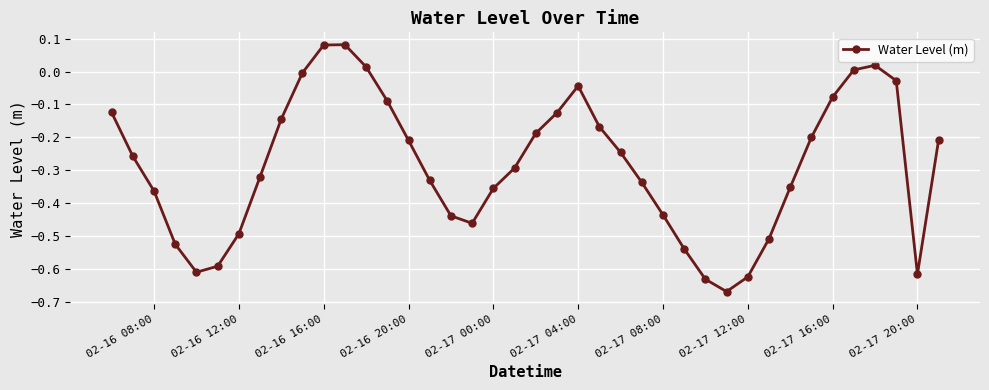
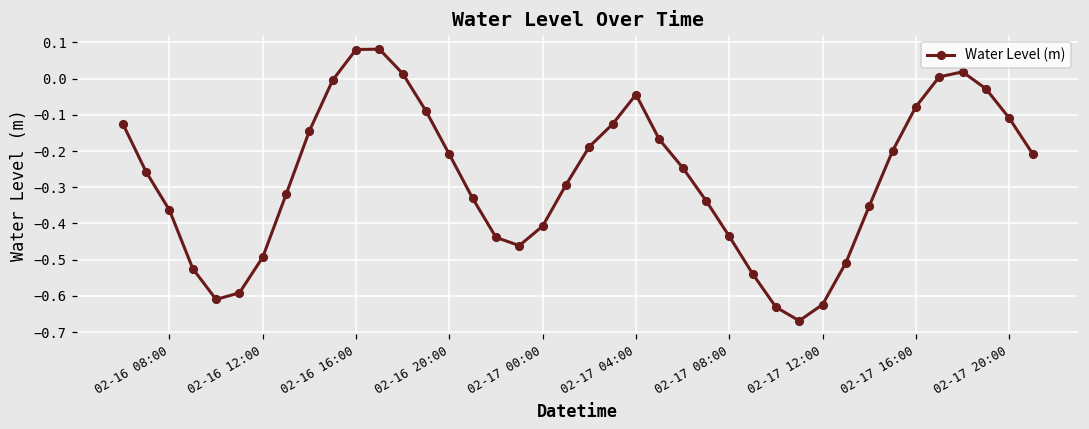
02-17 00:00: -0.36 -> -0.41
02-17 20:00: -0.62 -> -0.11
